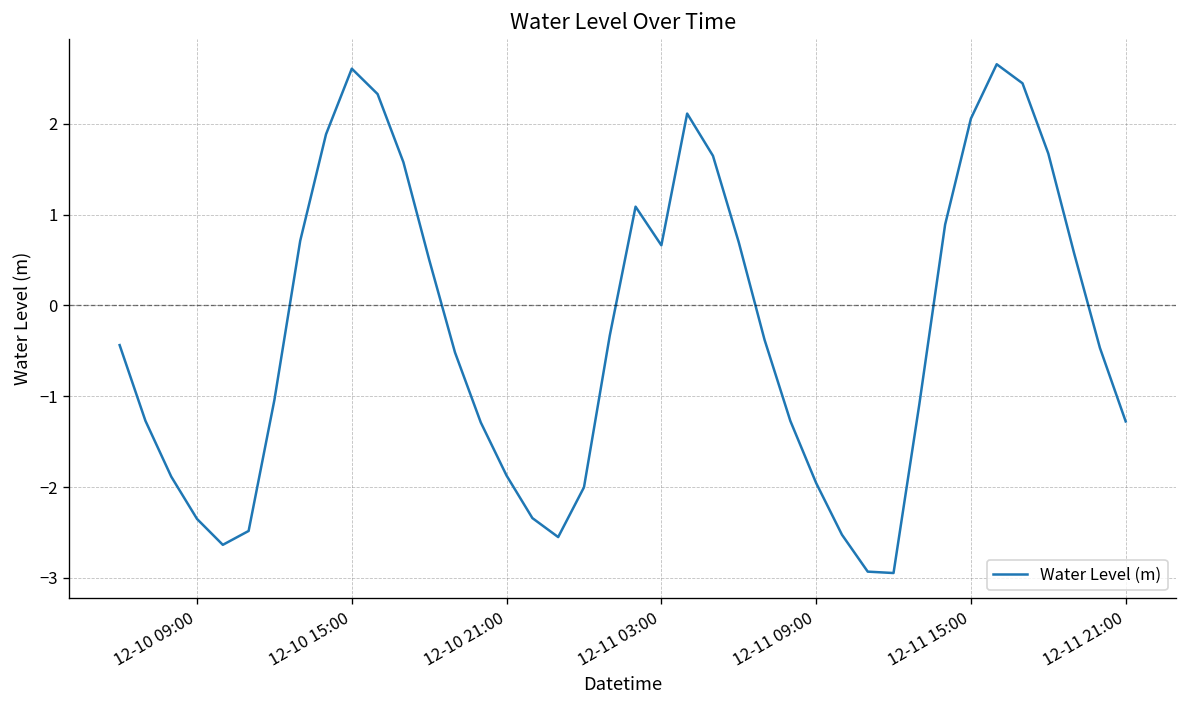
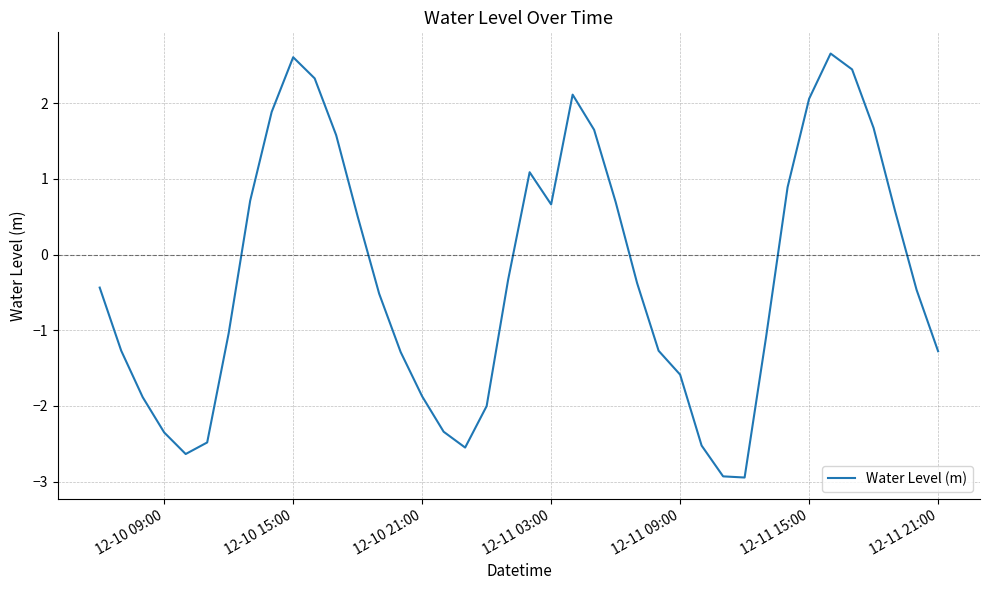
12-11 09:00: -2.0 -> -1.6
